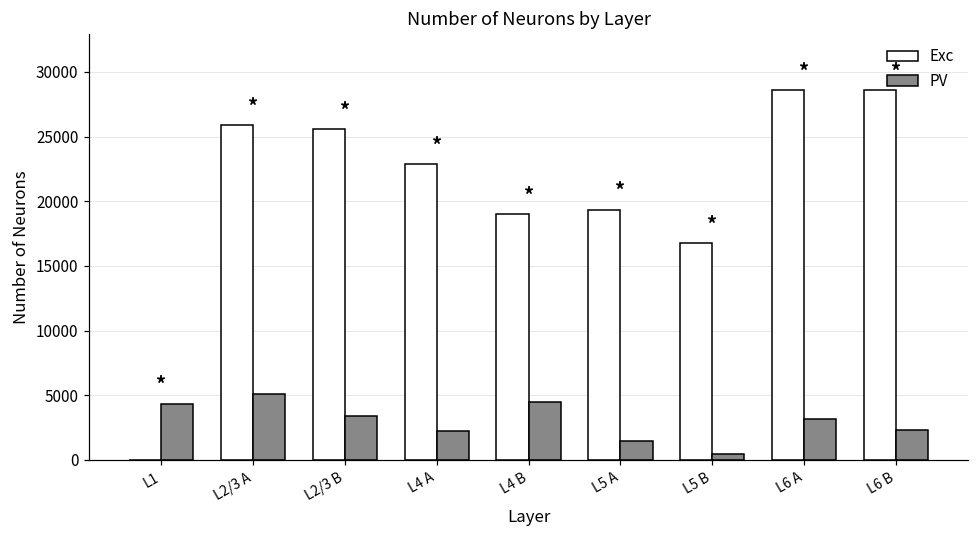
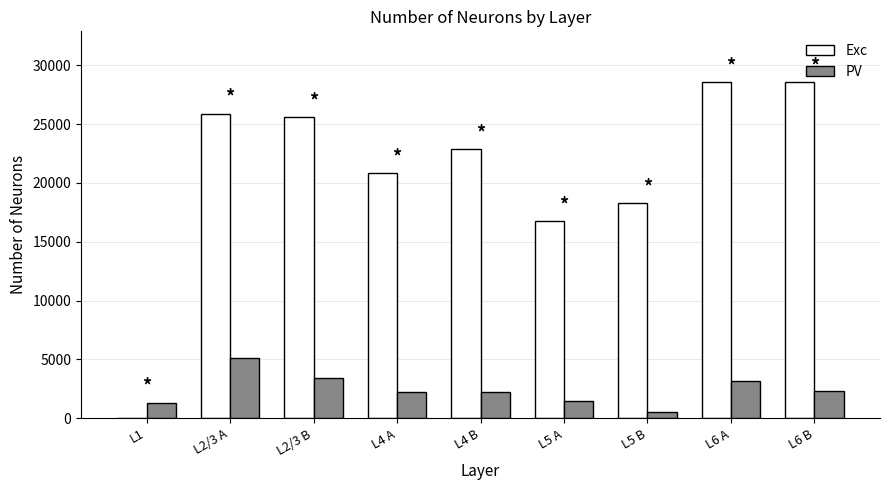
PV, L1: 4400 -> 1300
Exc, L4 A: 22900 -> 20800
Exc, L4 B: 19000 -> 22900
PV, L4 B: 4500 -> 2200
Exc, L5 A: 19400 -> 16800
Exc, L5 B: 16800 -> 18300
